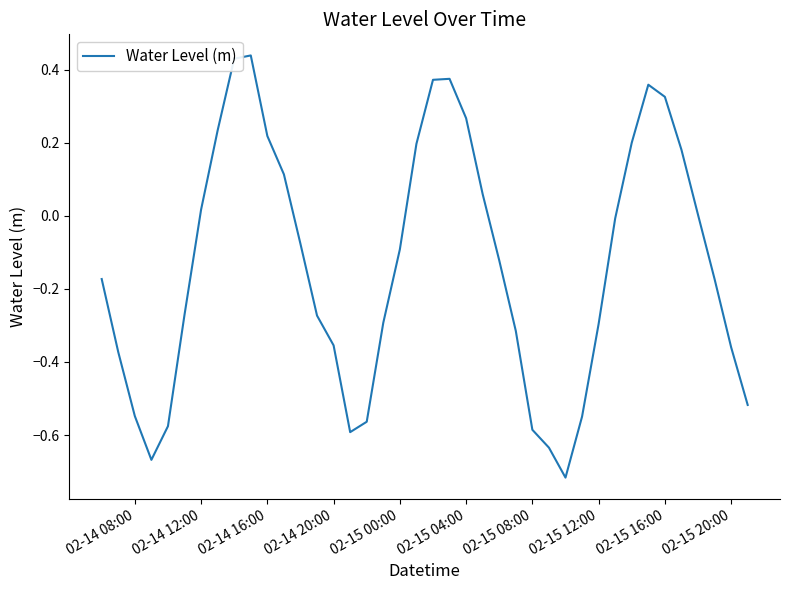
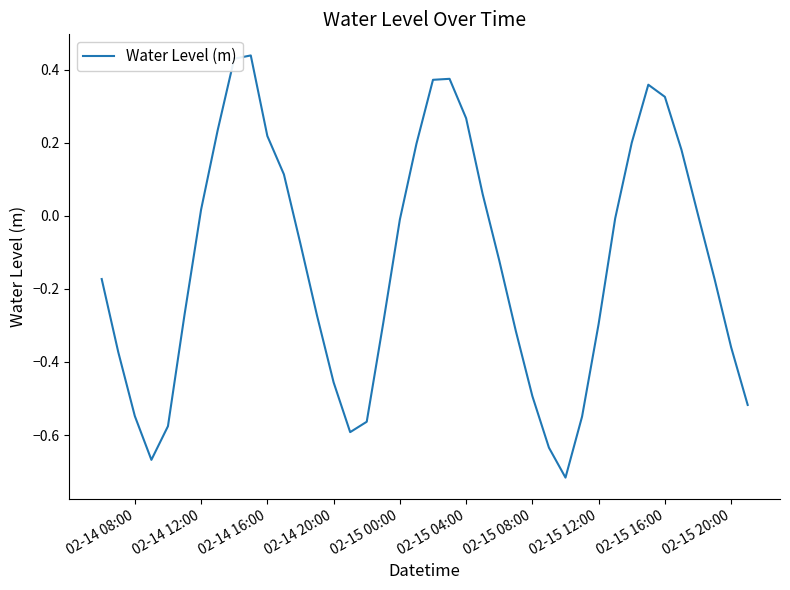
02-14 20:00: -0.35 -> -0.46
02-15 00:00: -0.09 -> -0.01
02-15 08:00: -0.59 -> -0.49
